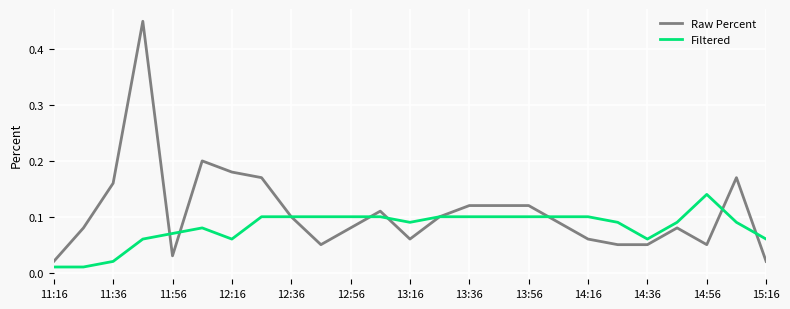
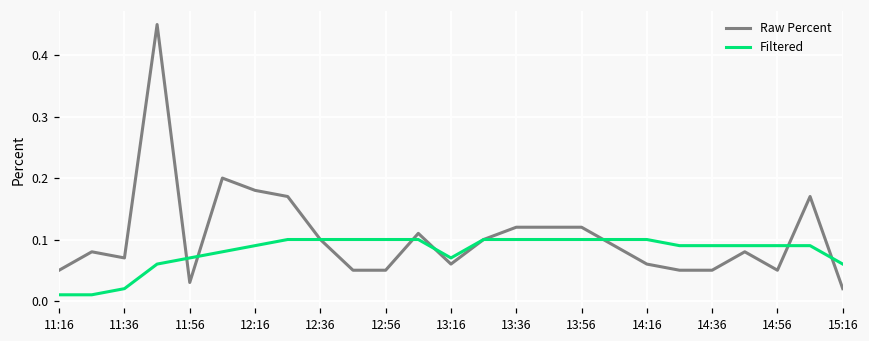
Raw Percent, 11:16: 0.02 -> 0.05
Raw Percent, 11:36: 0.16 -> 0.07
Filtered, 12:16: 0.06 -> 0.09
Raw Percent, 12:56: 0.08 -> 0.05
Filtered, 13:16: 0.09 -> 0.07
Filtered, 14:36: 0.06 -> 0.09
Filtered, 14:56: 0.14 -> 0.09
